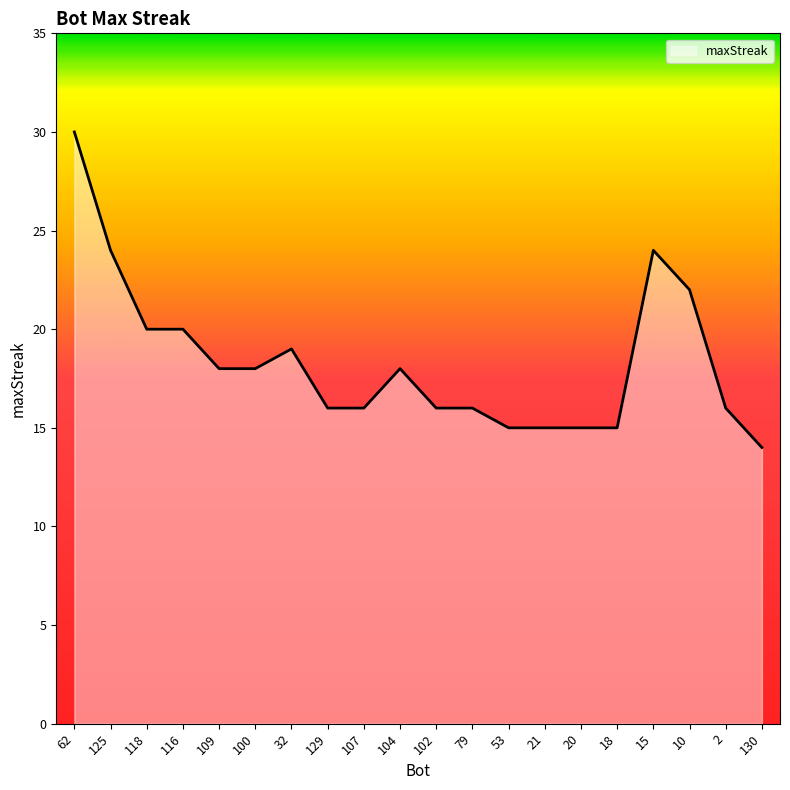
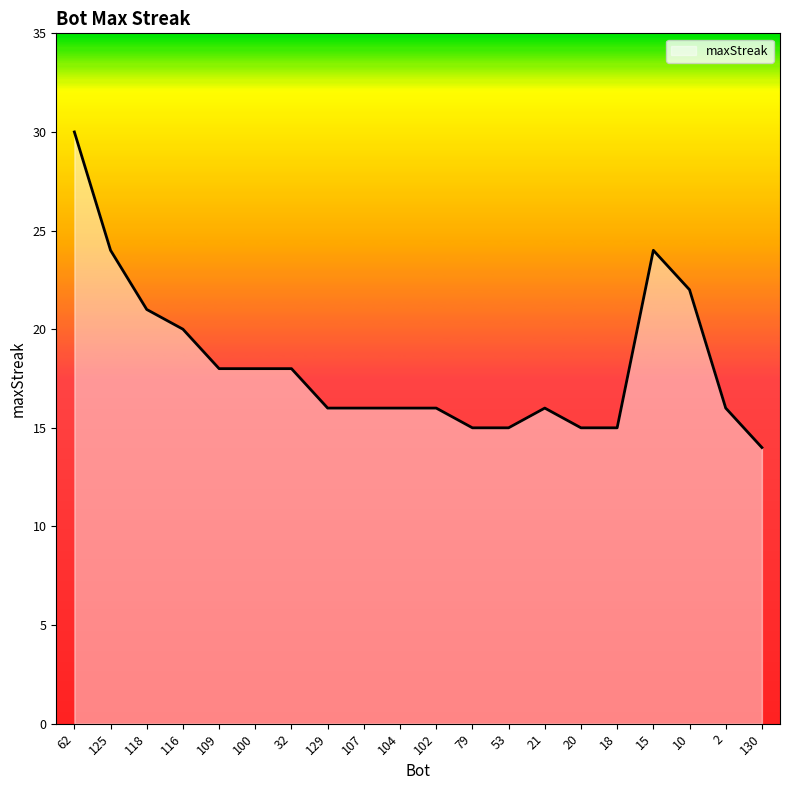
118: 20 -> 21
32: 19 -> 18
104: 18 -> 16
79: 16 -> 15
21: 15 -> 16
